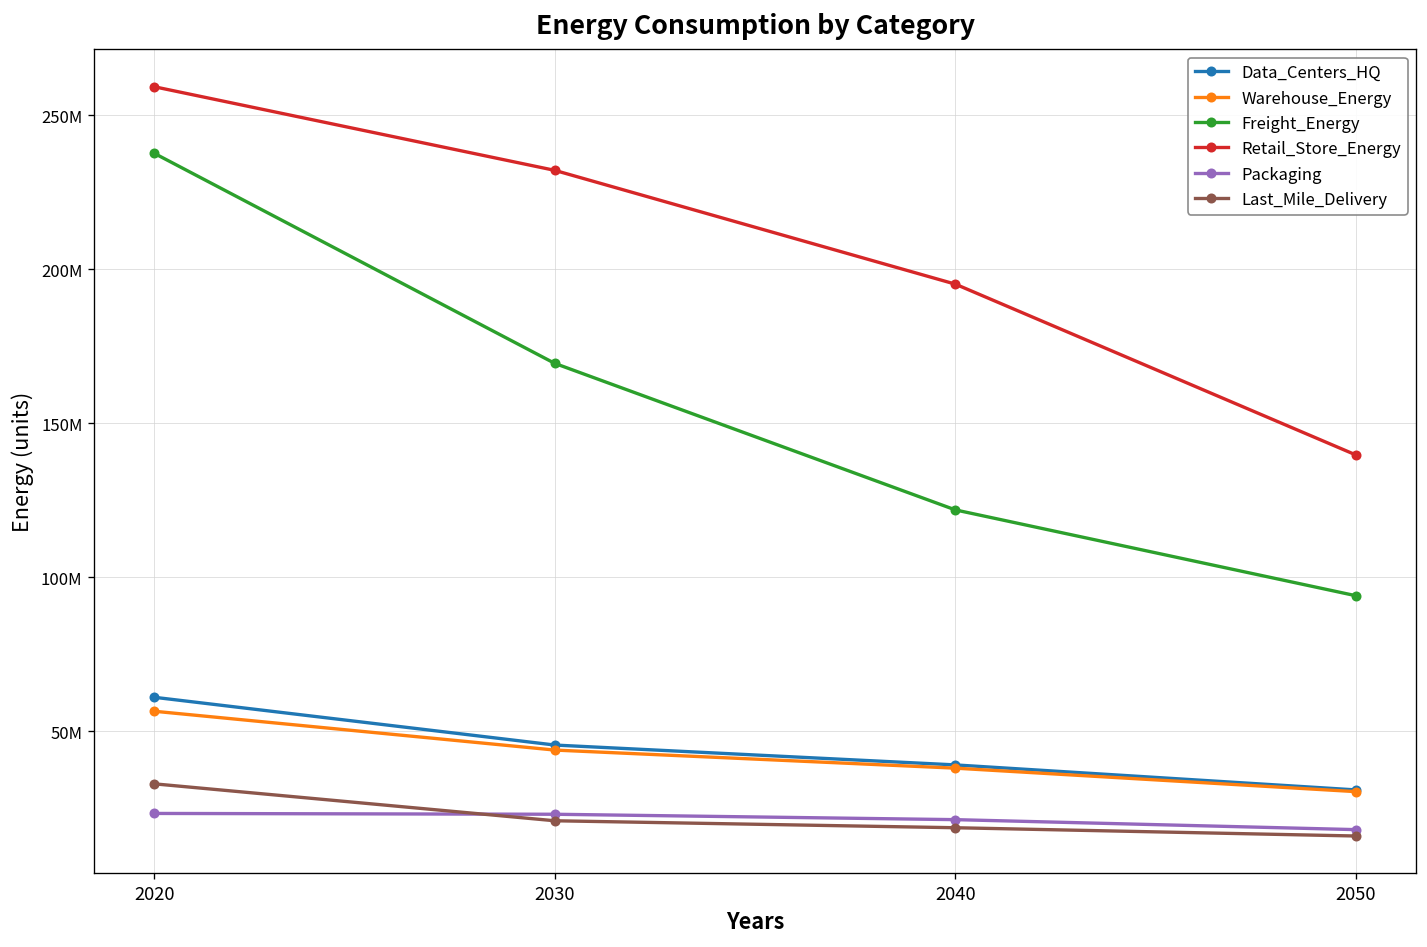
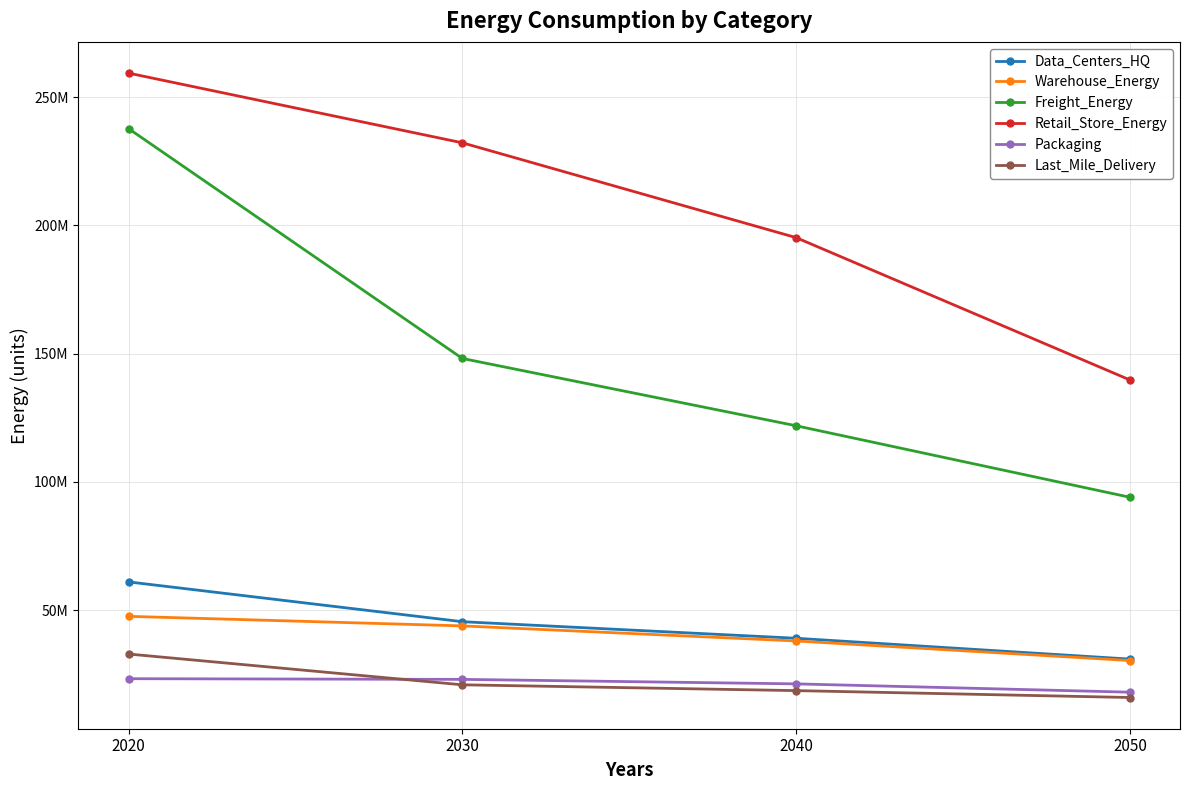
Warehouse_Energy, 2020: 57000000 -> 48000000
Freight_Energy, 2030: 169000000 -> 148000000
